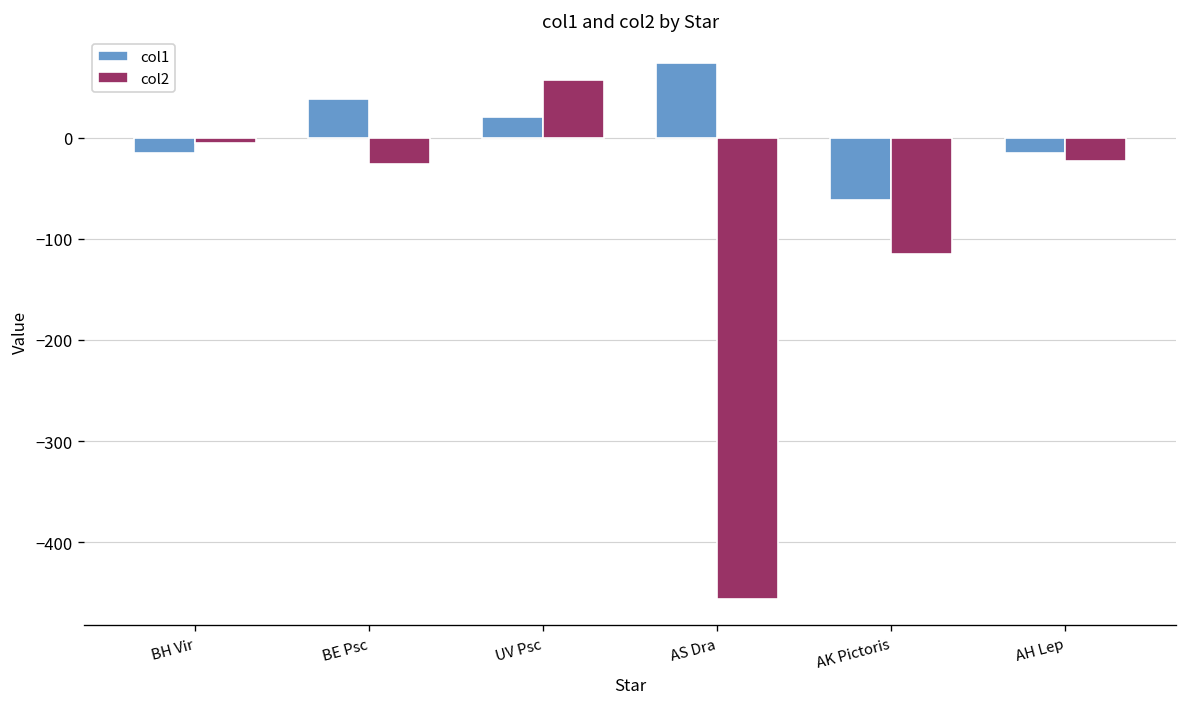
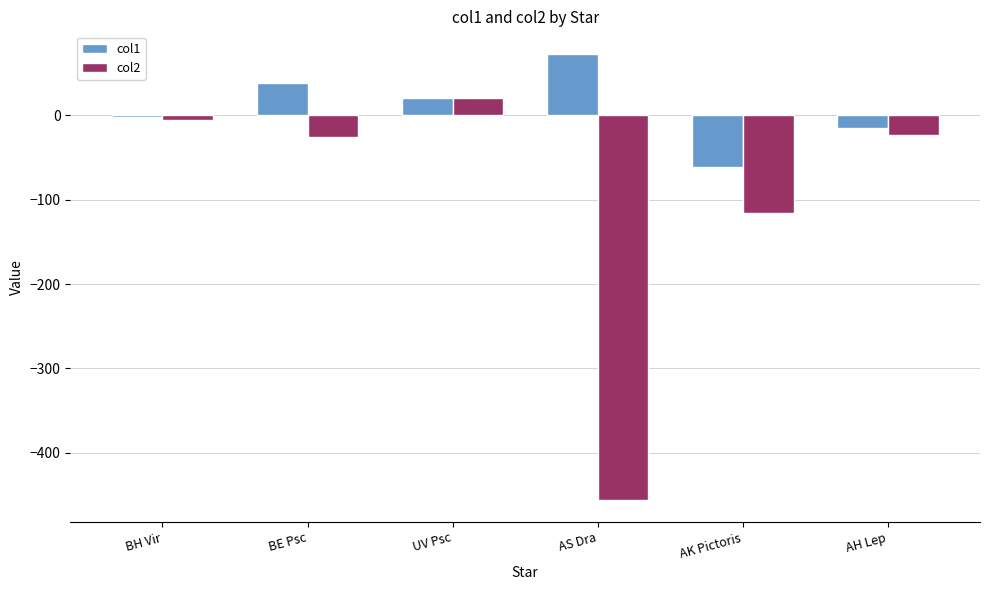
col1, BH Vir: -20 -> 0
col2, UV Psc: 60 -> 20
